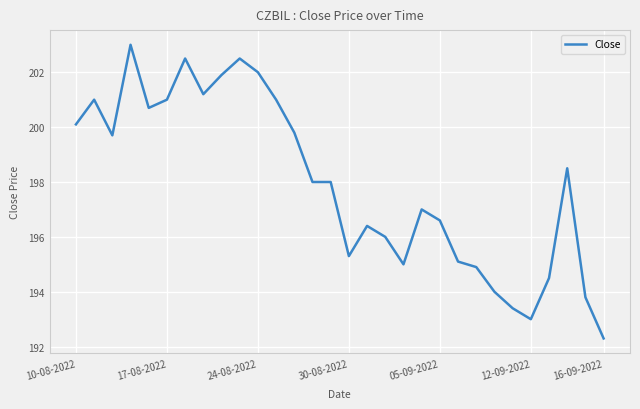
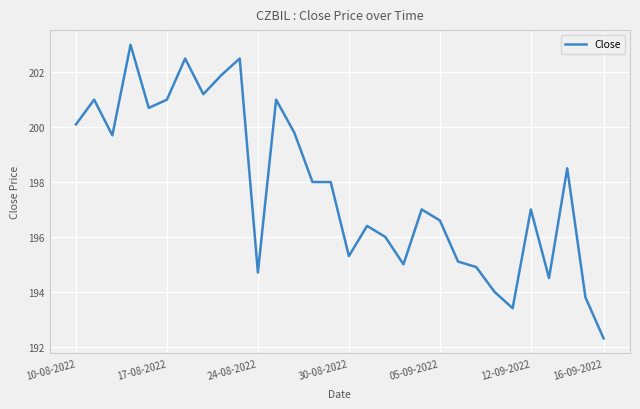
24-08-2022: 202.0 -> 194.7
12-09-2022: 193 -> 197
